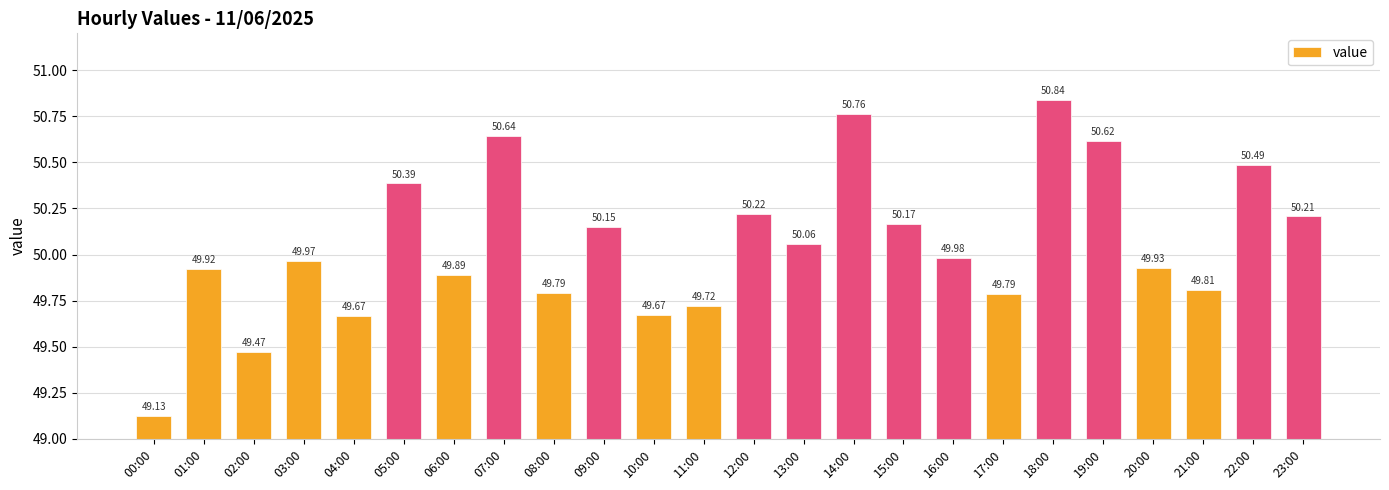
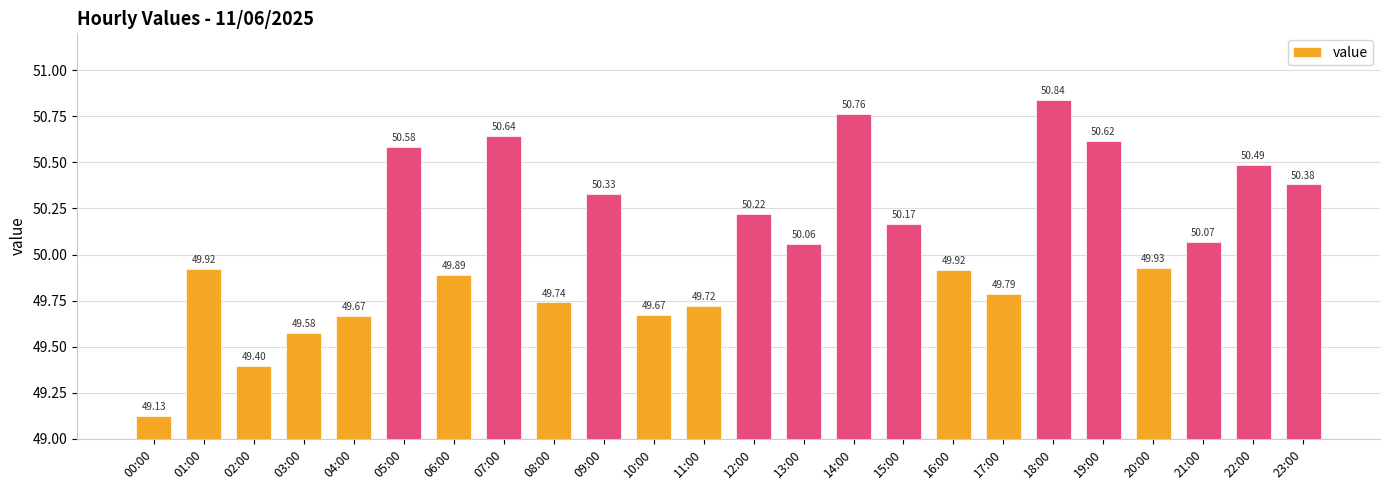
02:00: 49.47 -> 49.40
03:00: 49.97 -> 49.58
05:00: 50.39 -> 50.58
08:00: 49.79 -> 49.74
09:00: 50.15 -> 50.33
16:00: 49.98 -> 49.92
21:00: 49.81 -> 50.07
23:00: 50.21 -> 50.38
